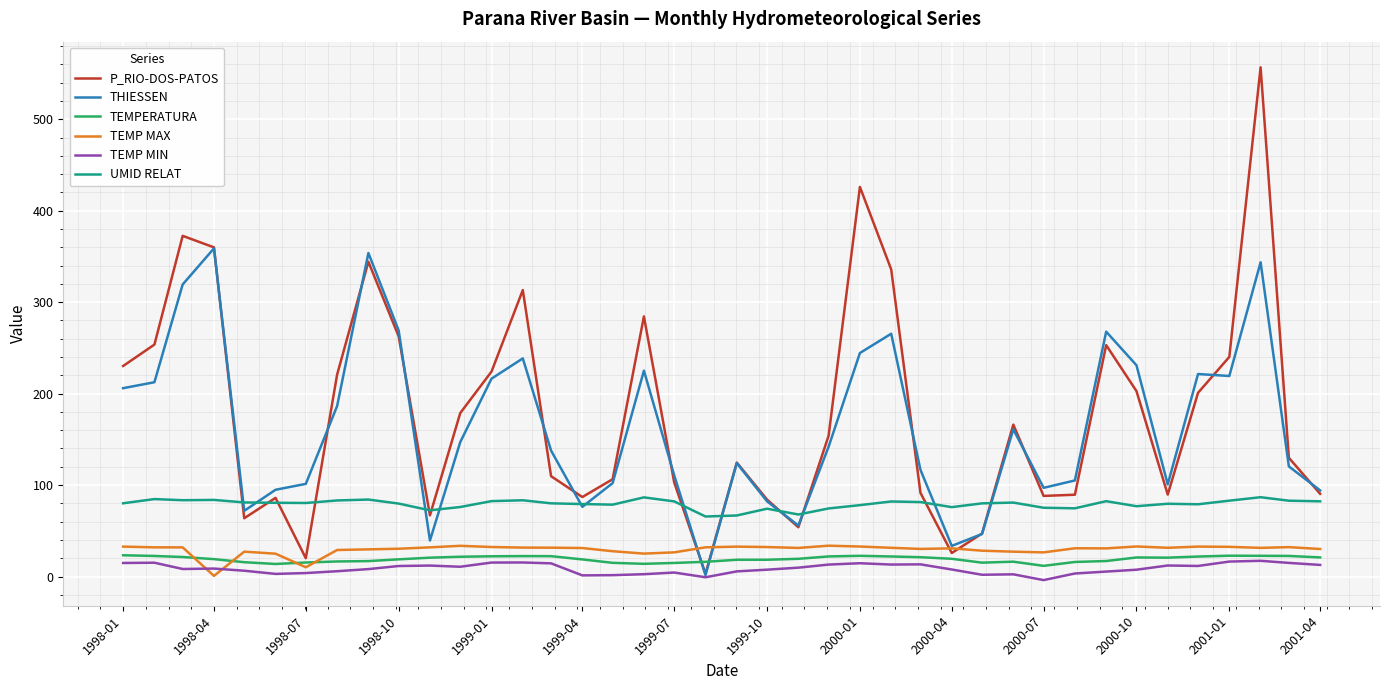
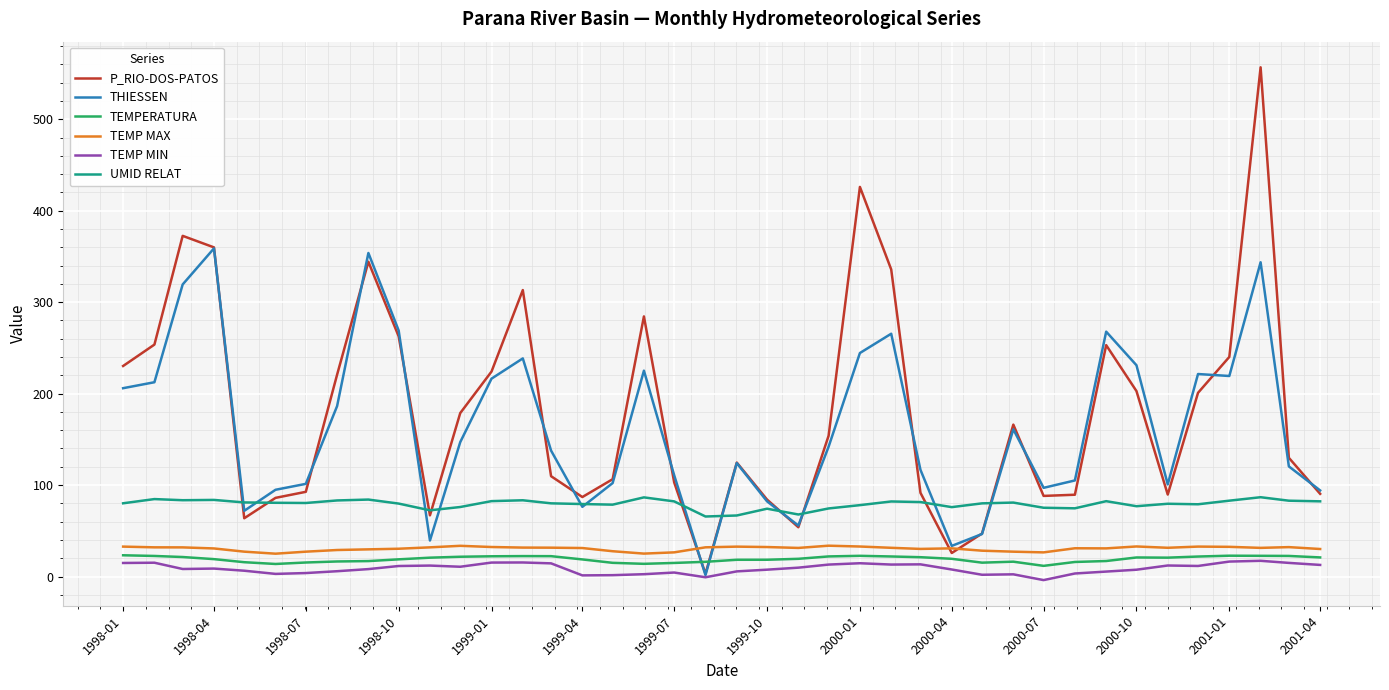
TEMP MAX, 1998-04: 0 -> 30
P_RIO-DOS-PATOS, 1998-07: 20 -> 90
TEMP MAX, 1998-07: 10 -> 30
